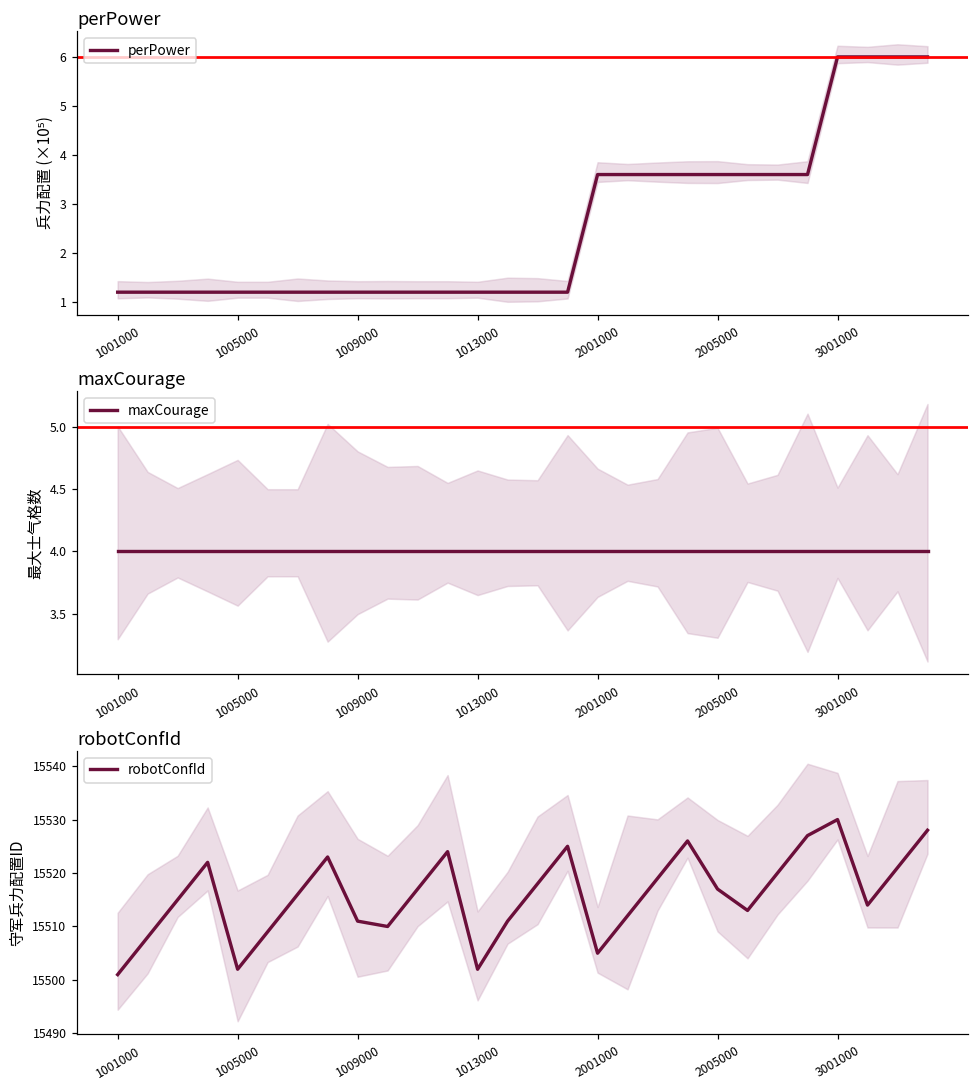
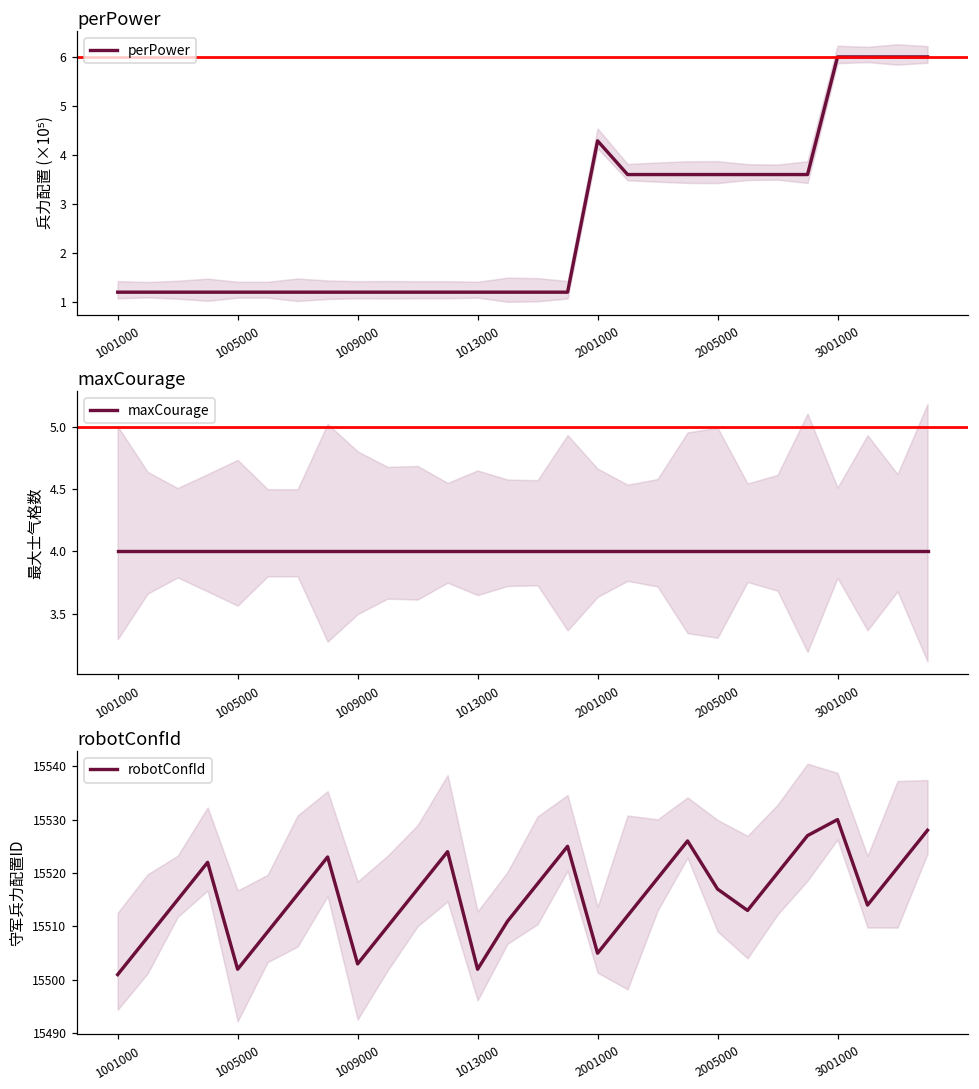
perPower, perPower, 2001000: 3.6 -> 4.3
robotConfId, robotConfId, 1009000: 15511 -> 15503
